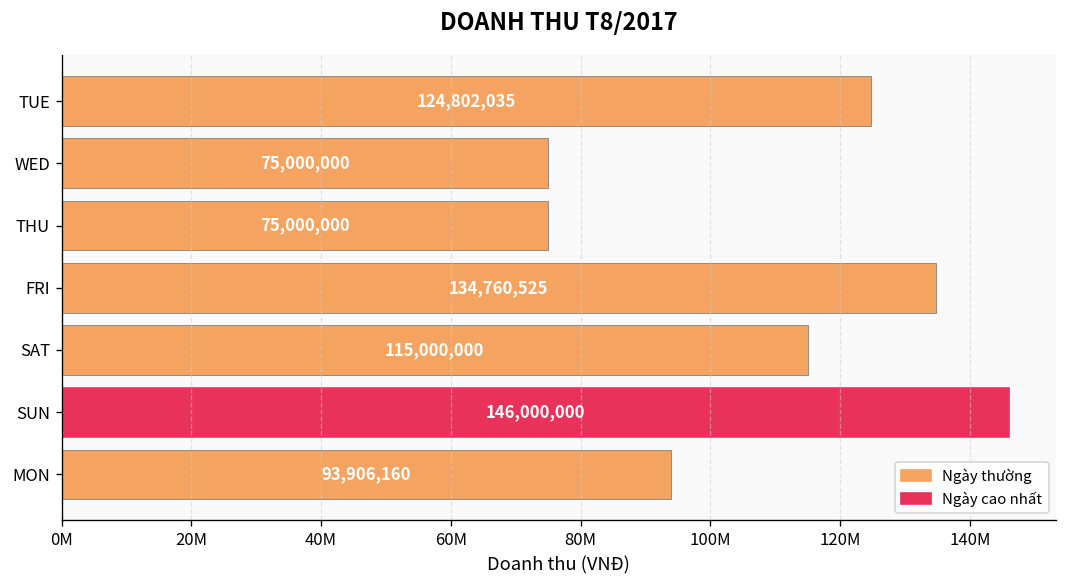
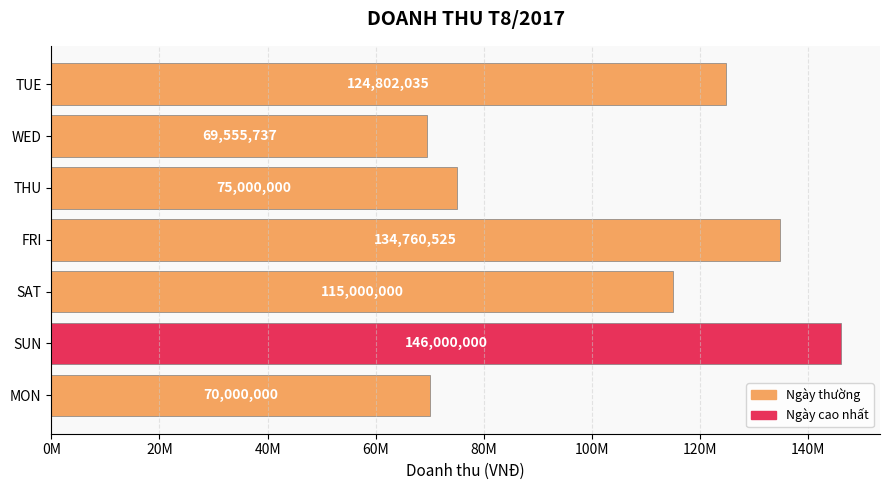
WED: 75,000,000 -> 69,555,737
MON: 93,906,160 -> 70,000,000
